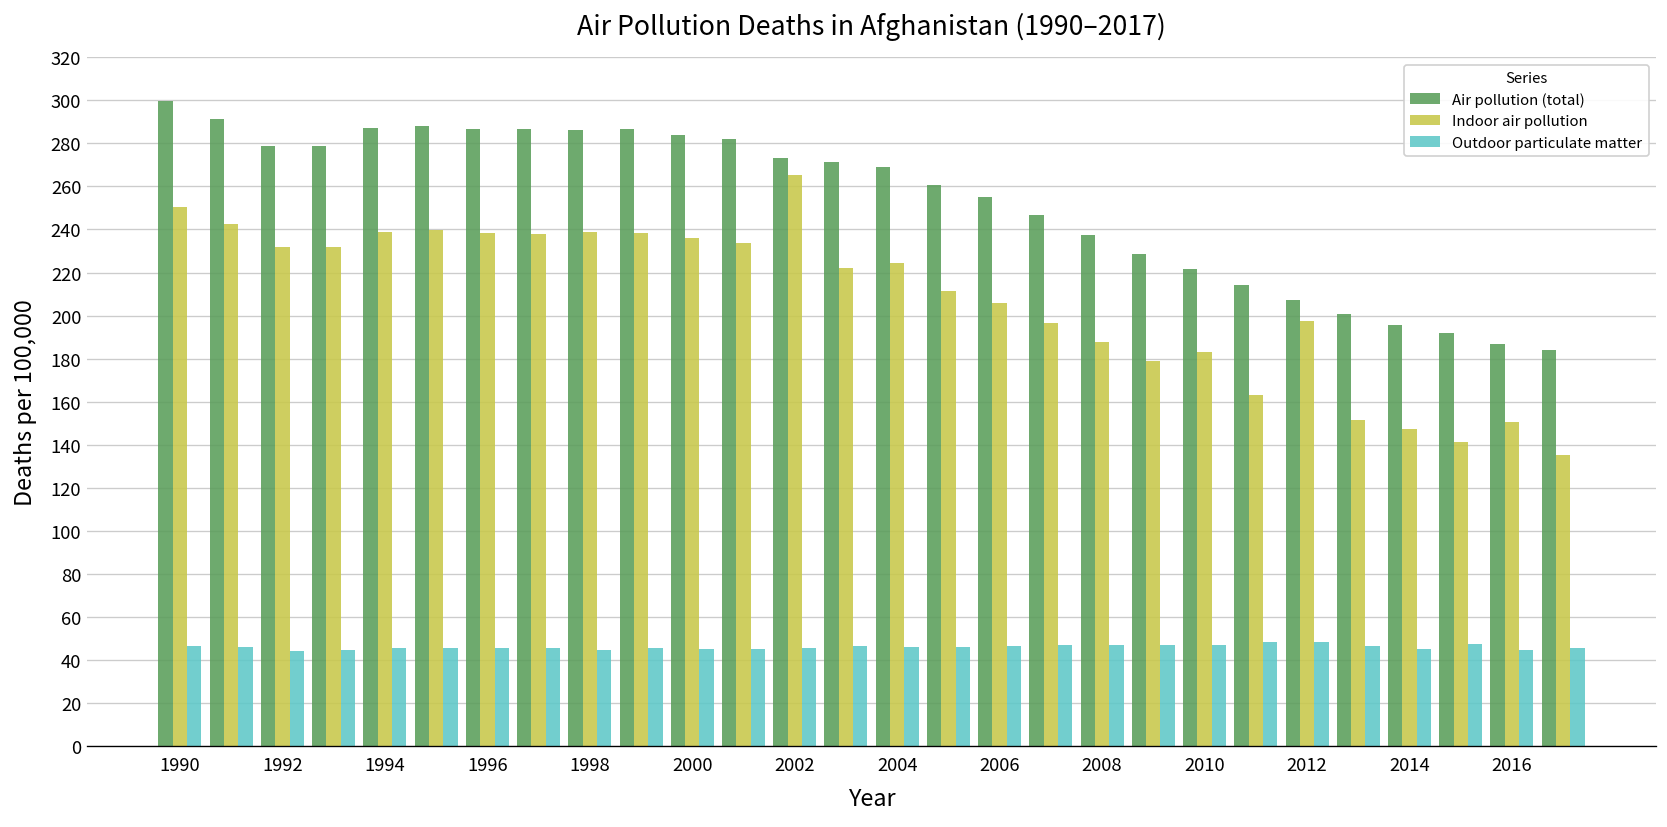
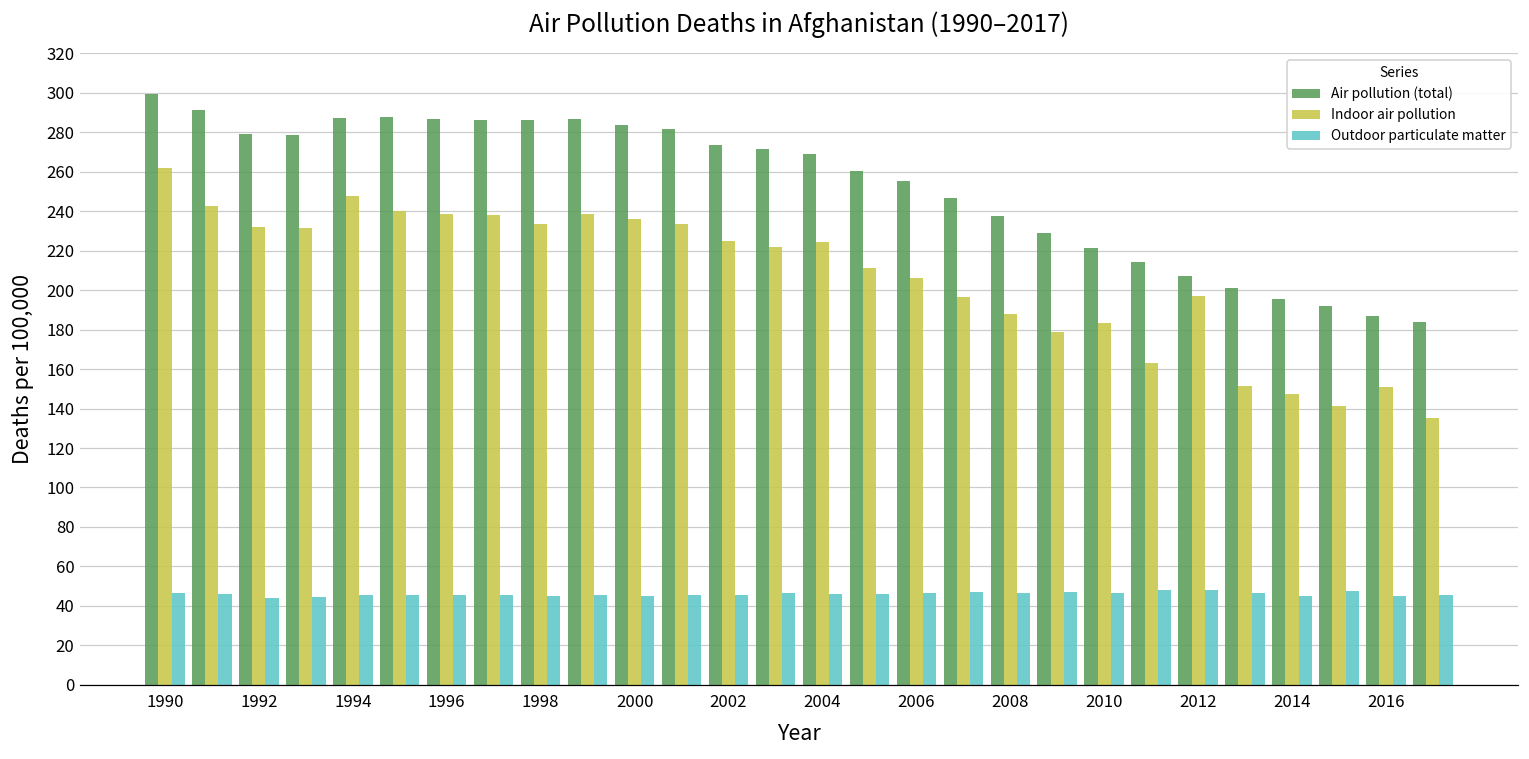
Indoor air pollution, 1990: 250 -> 262
Indoor air pollution, 1994: 239 -> 247
Indoor air pollution, 1998: 239 -> 234
Indoor air pollution, 2002: 265 -> 225
